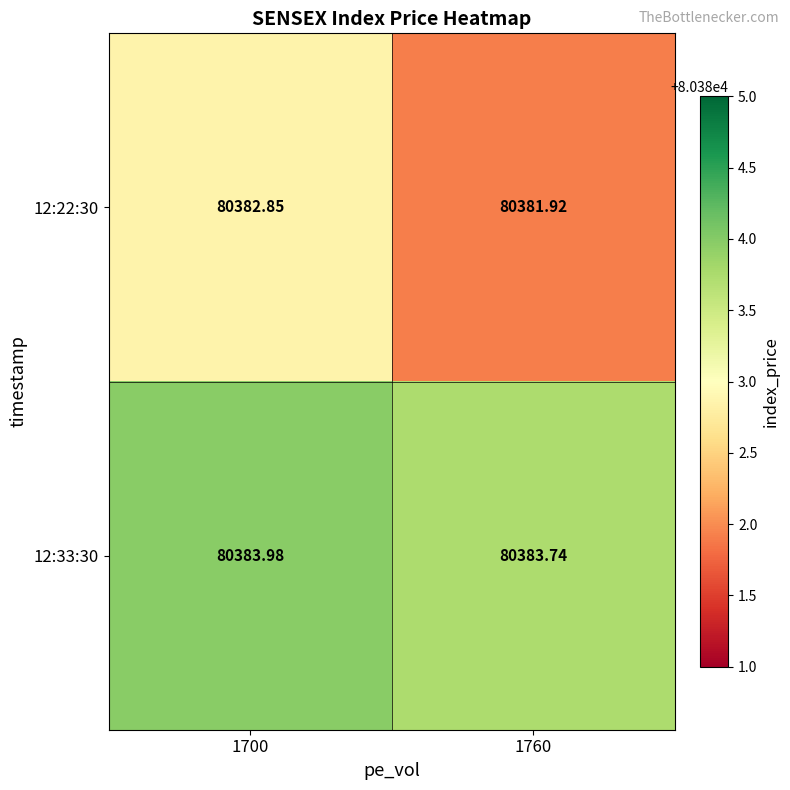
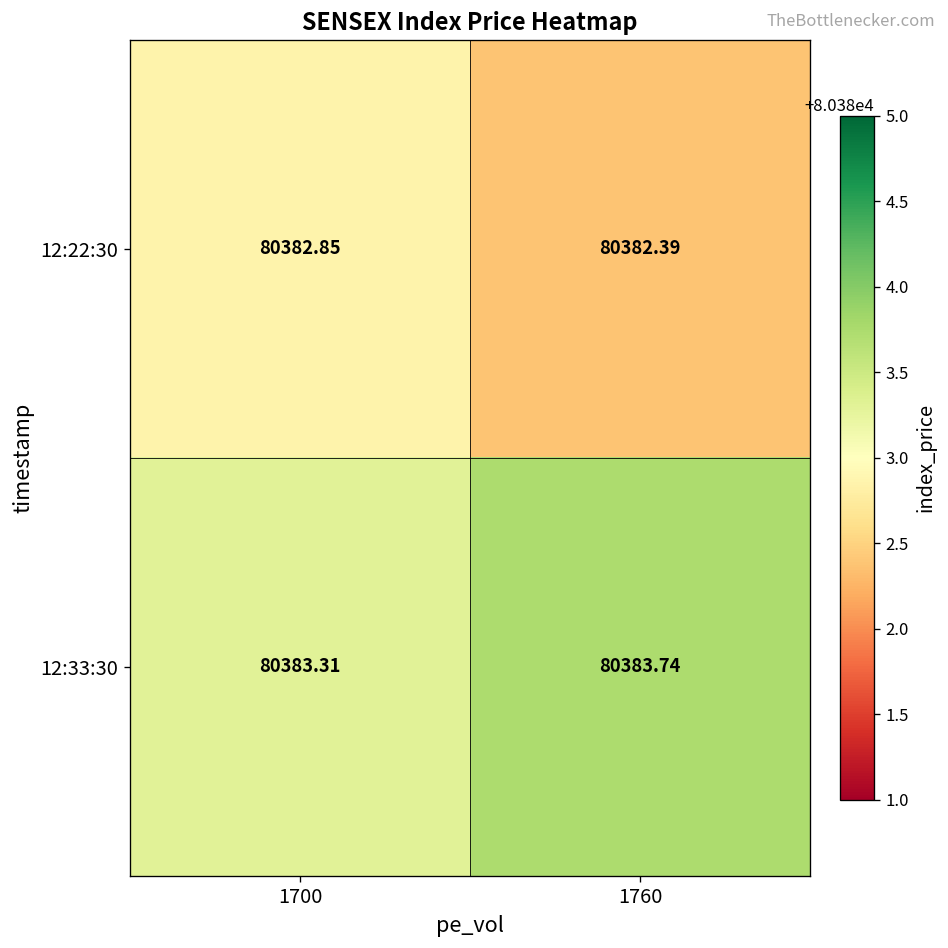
12:22:30, 1760: 80381.92 -> 80382.39
12:33:30, 1700: 80383.98 -> 80383.31
